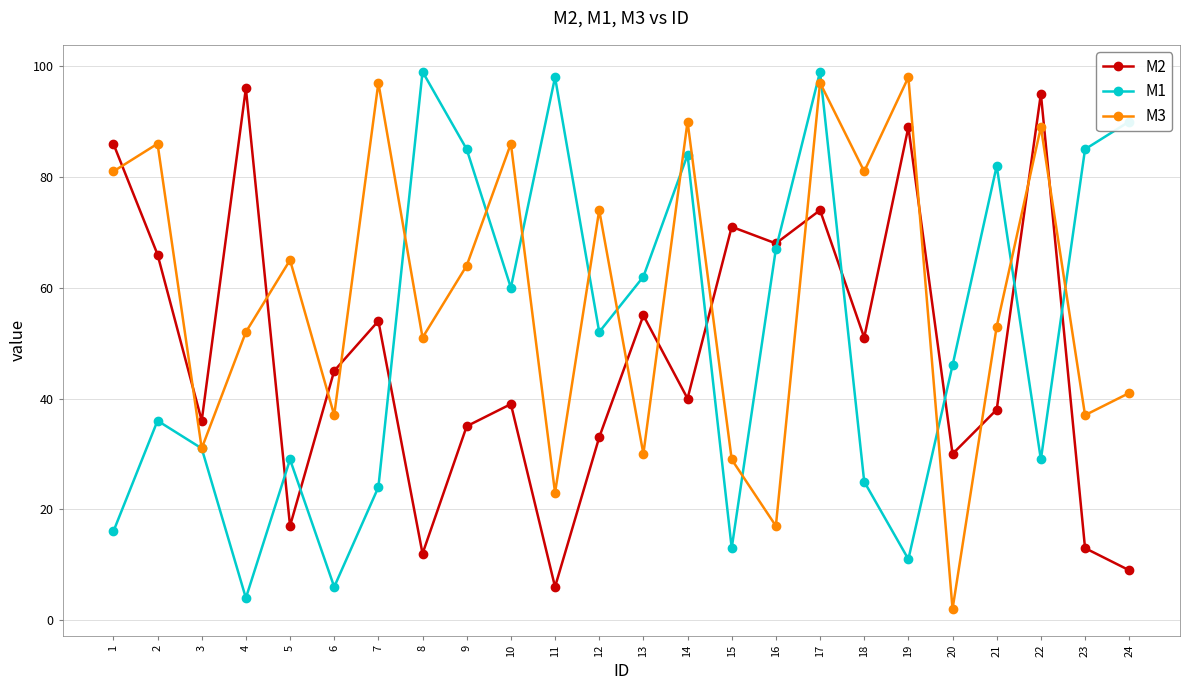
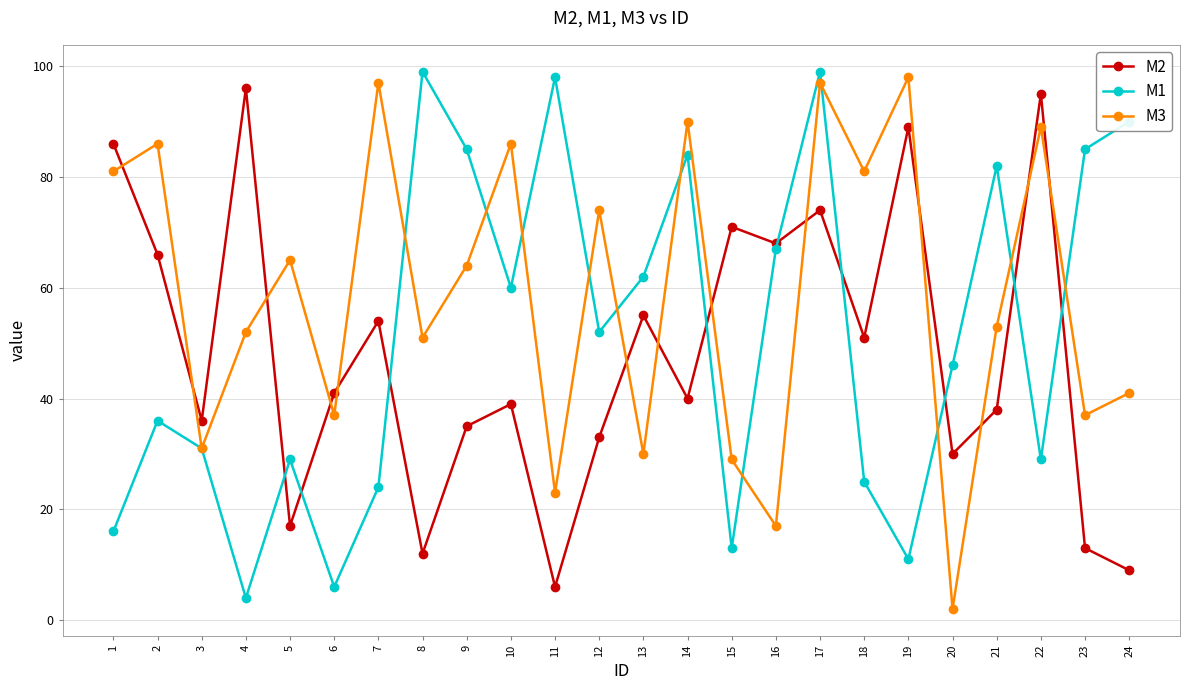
M2, 6: 45 -> 41
